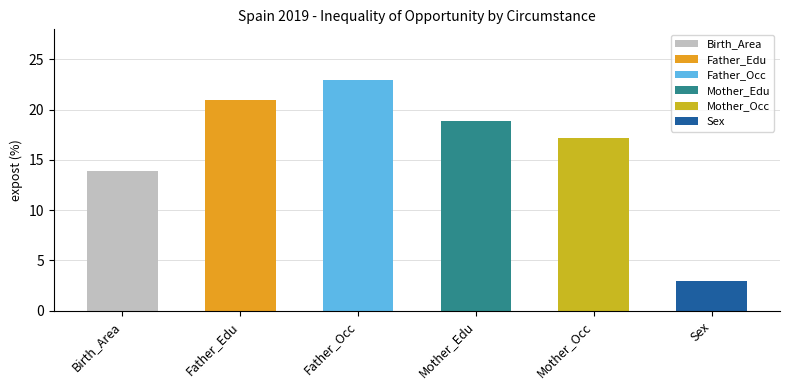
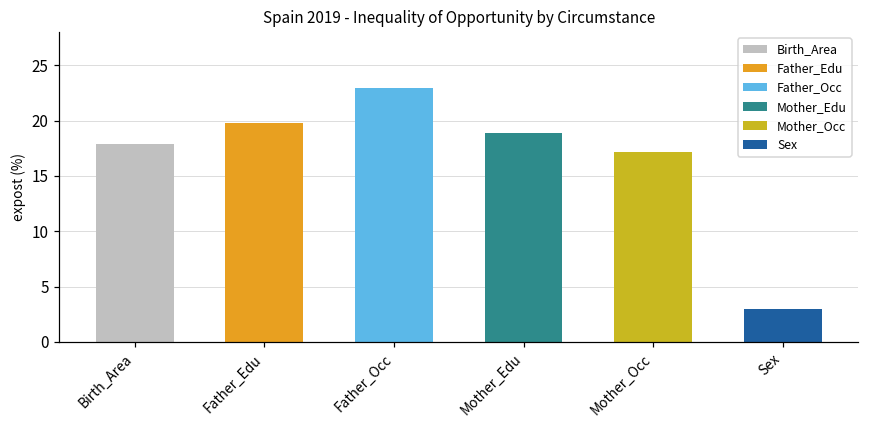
Birth_Area: 13.9 -> 17.9
Father_Edu: 21.0 -> 19.8
